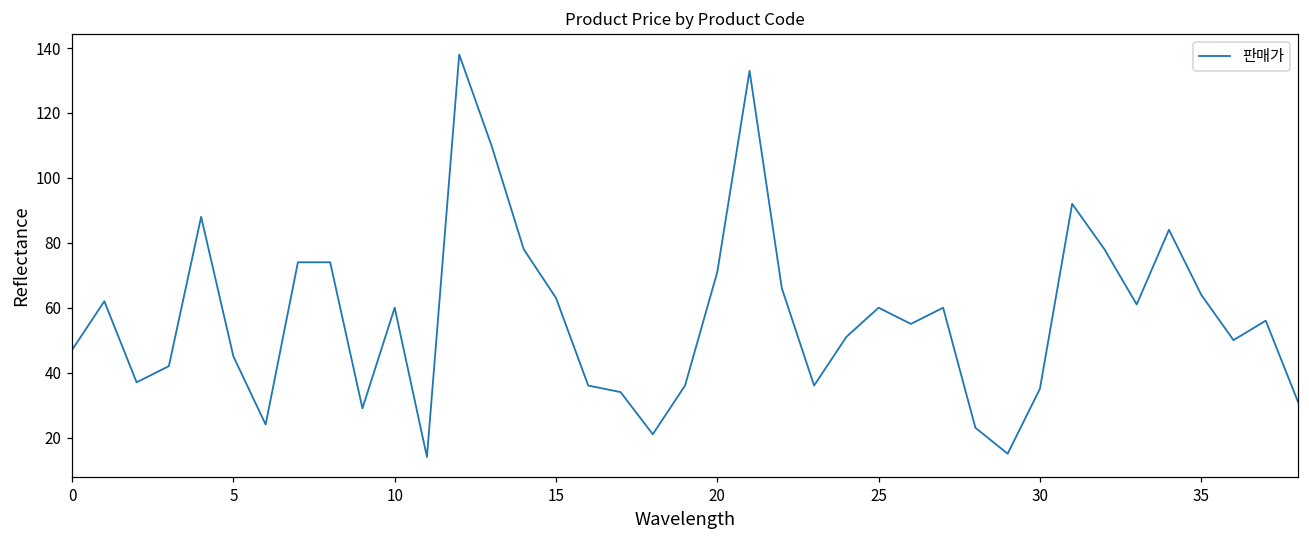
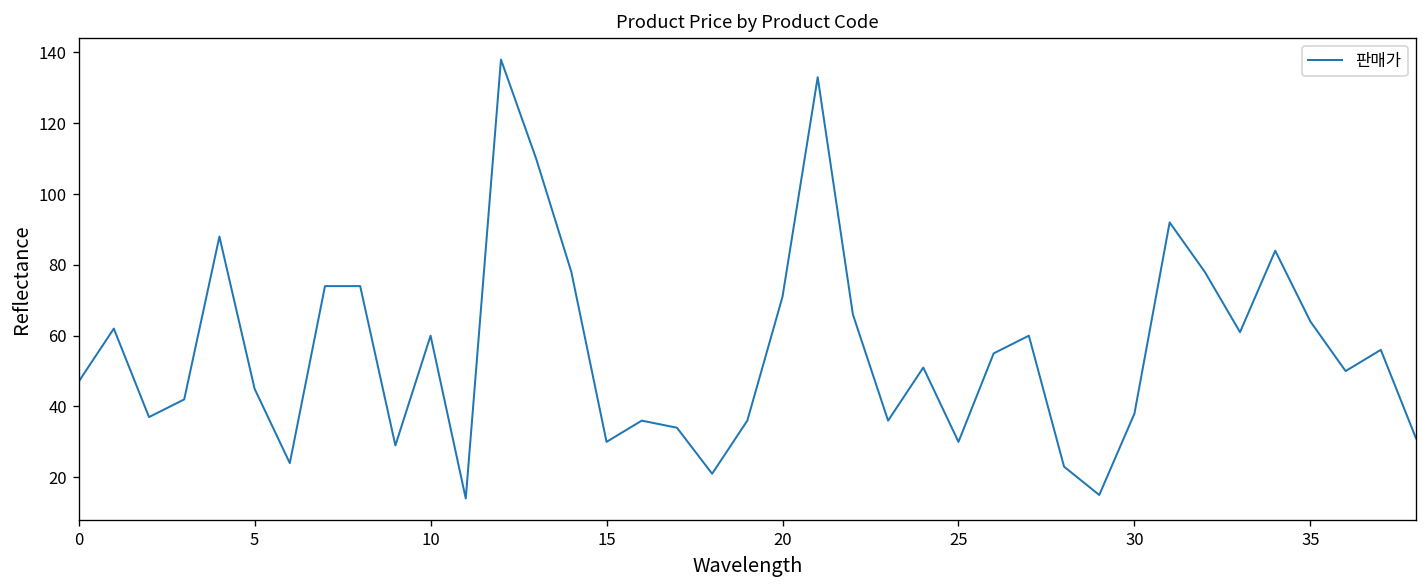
15: 63 -> 30
25: 60 -> 30
30: 35 -> 38
